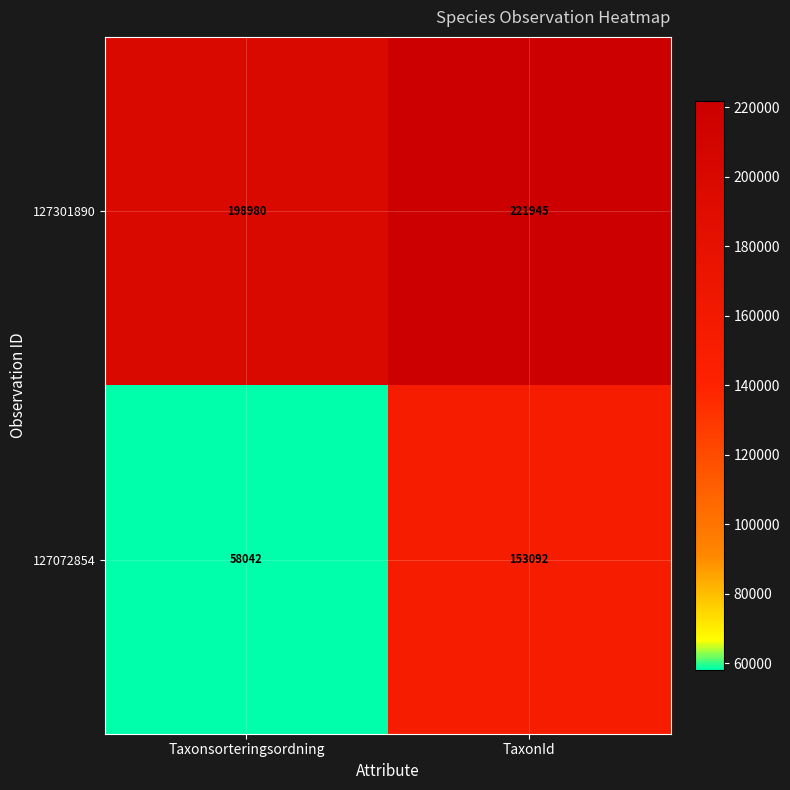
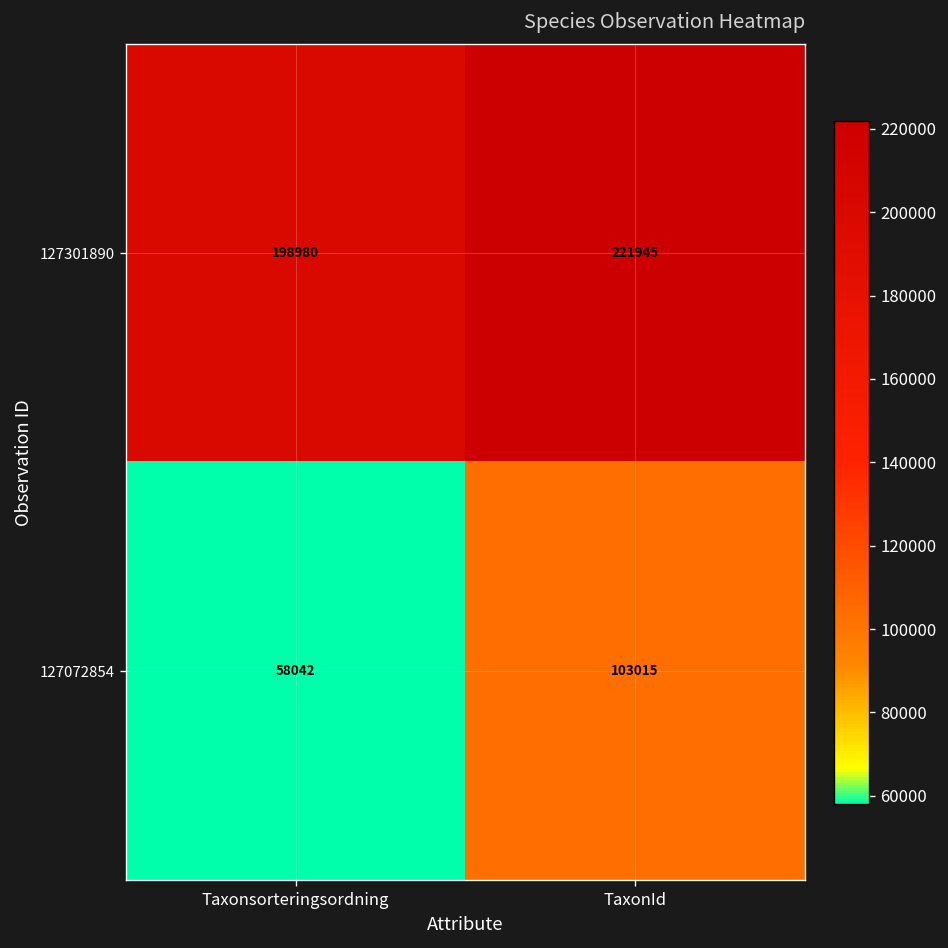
127072854, TaxonId: 153092 -> 103015
